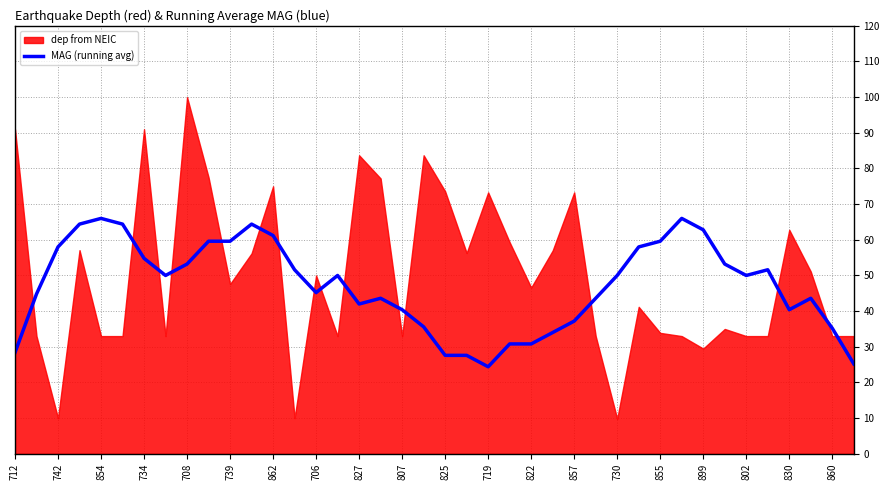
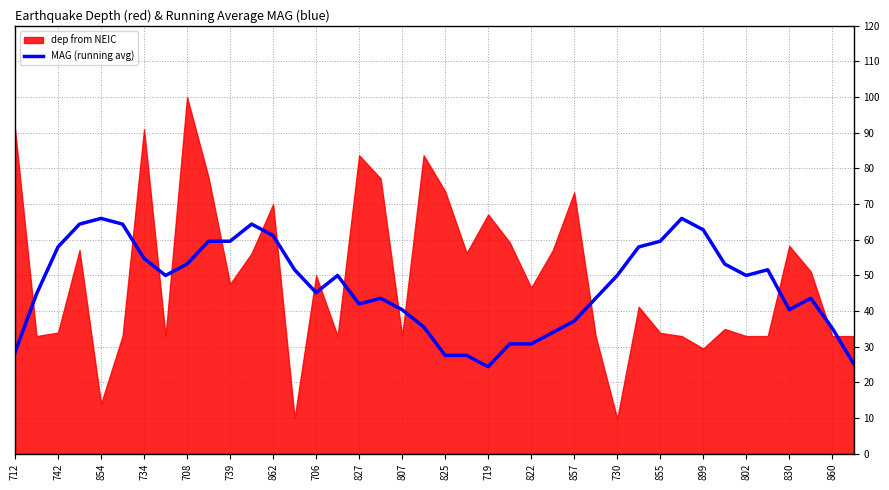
dep from NEIC, 742: 10 -> 34
dep from NEIC, 854: 33 -> 14
dep from NEIC, 862: 75 -> 70
dep from NEIC, 719: 73 -> 67
dep from NEIC, 830: 63 -> 58
